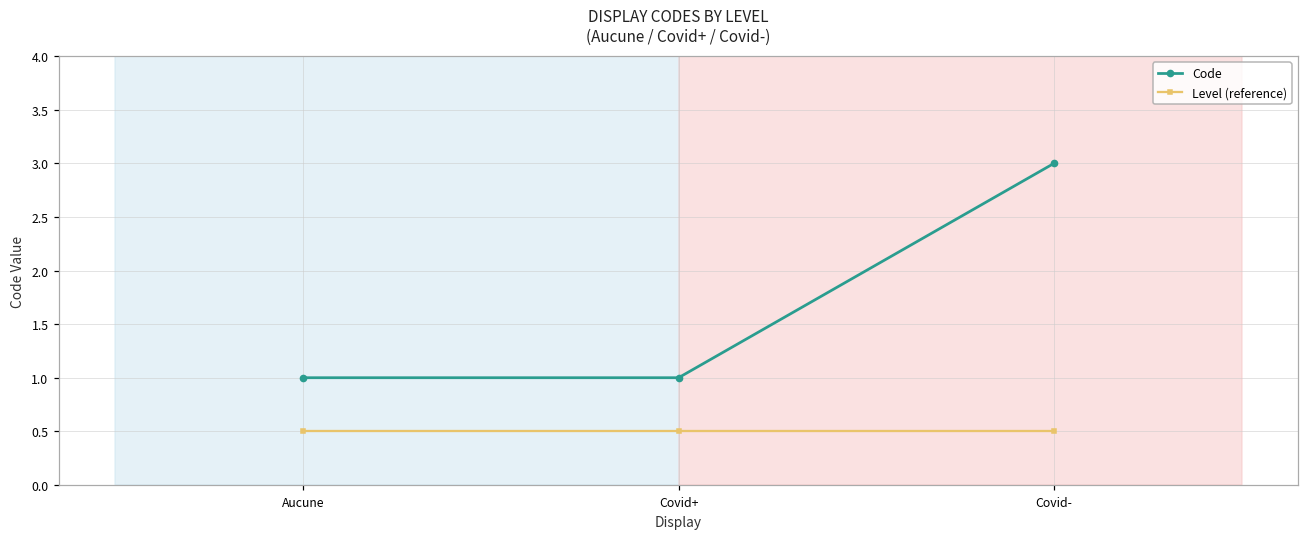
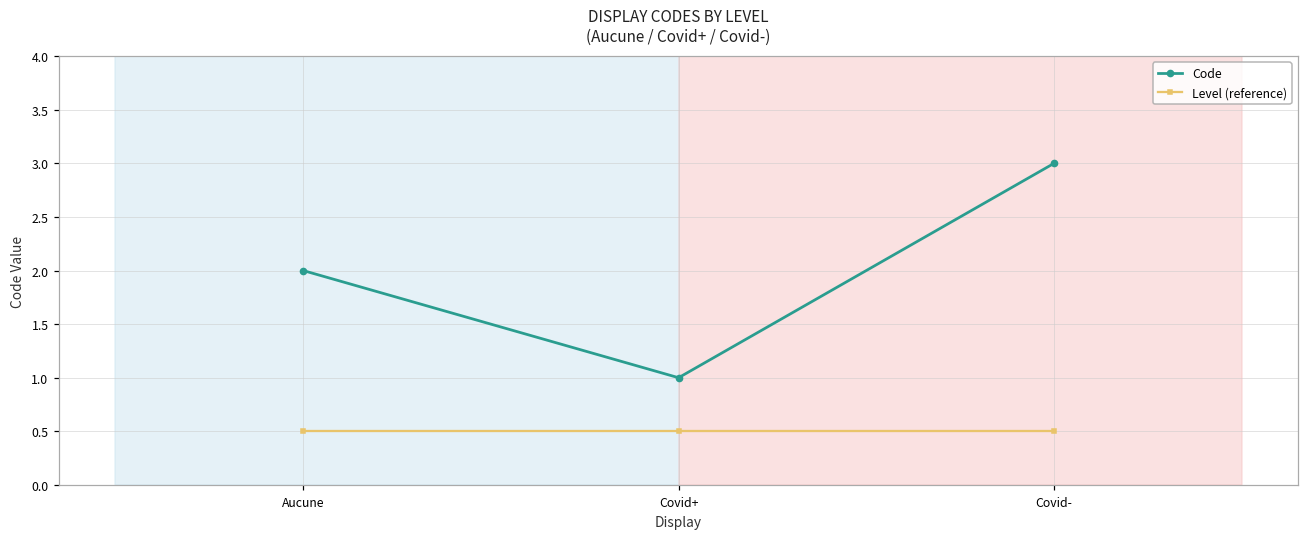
Code, Aucune: 1 -> 2
